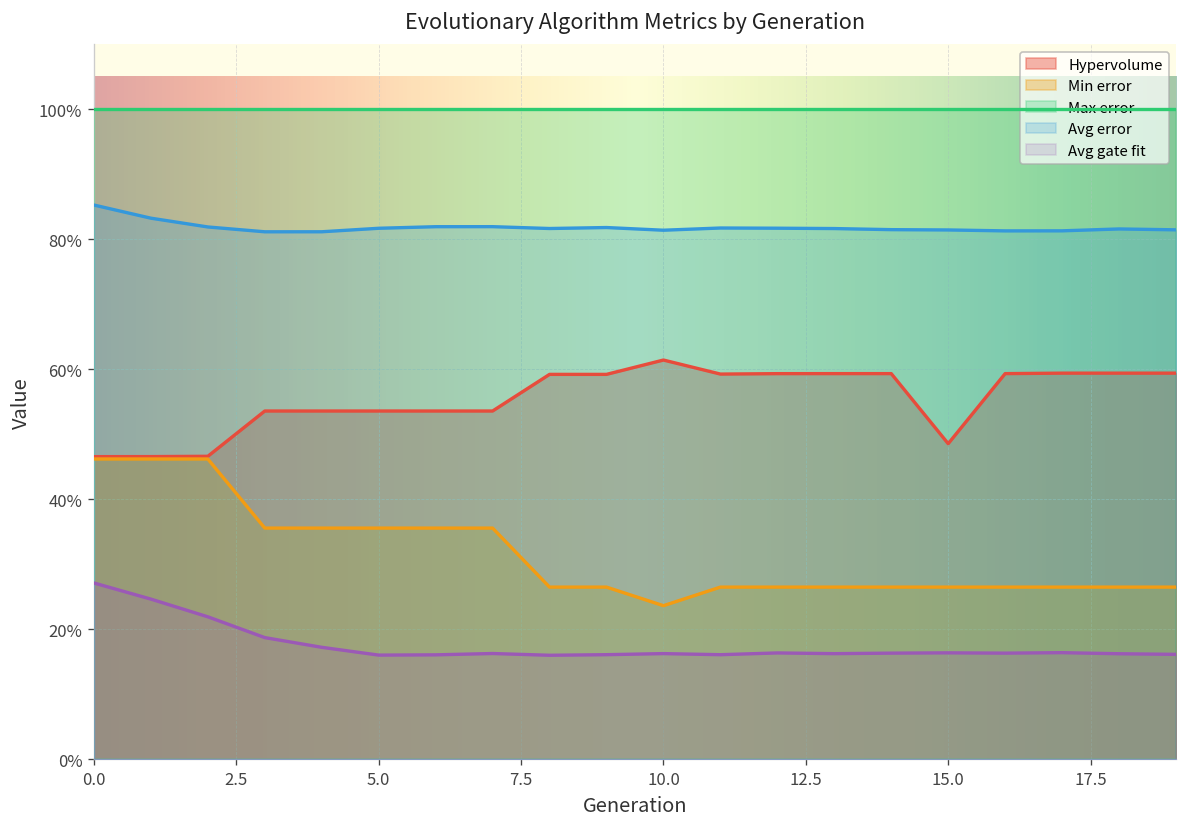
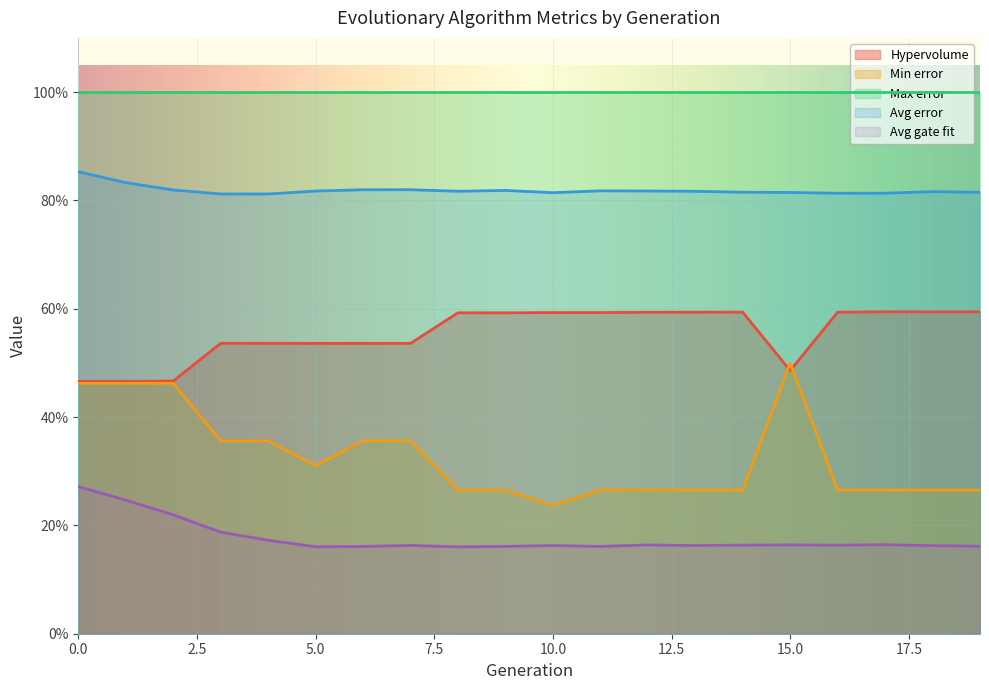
Min error, 5.0: 36% -> 31%
Hypervolume, 10.0: 61% -> 59%
Min error, 15.0: 27% -> 50%
